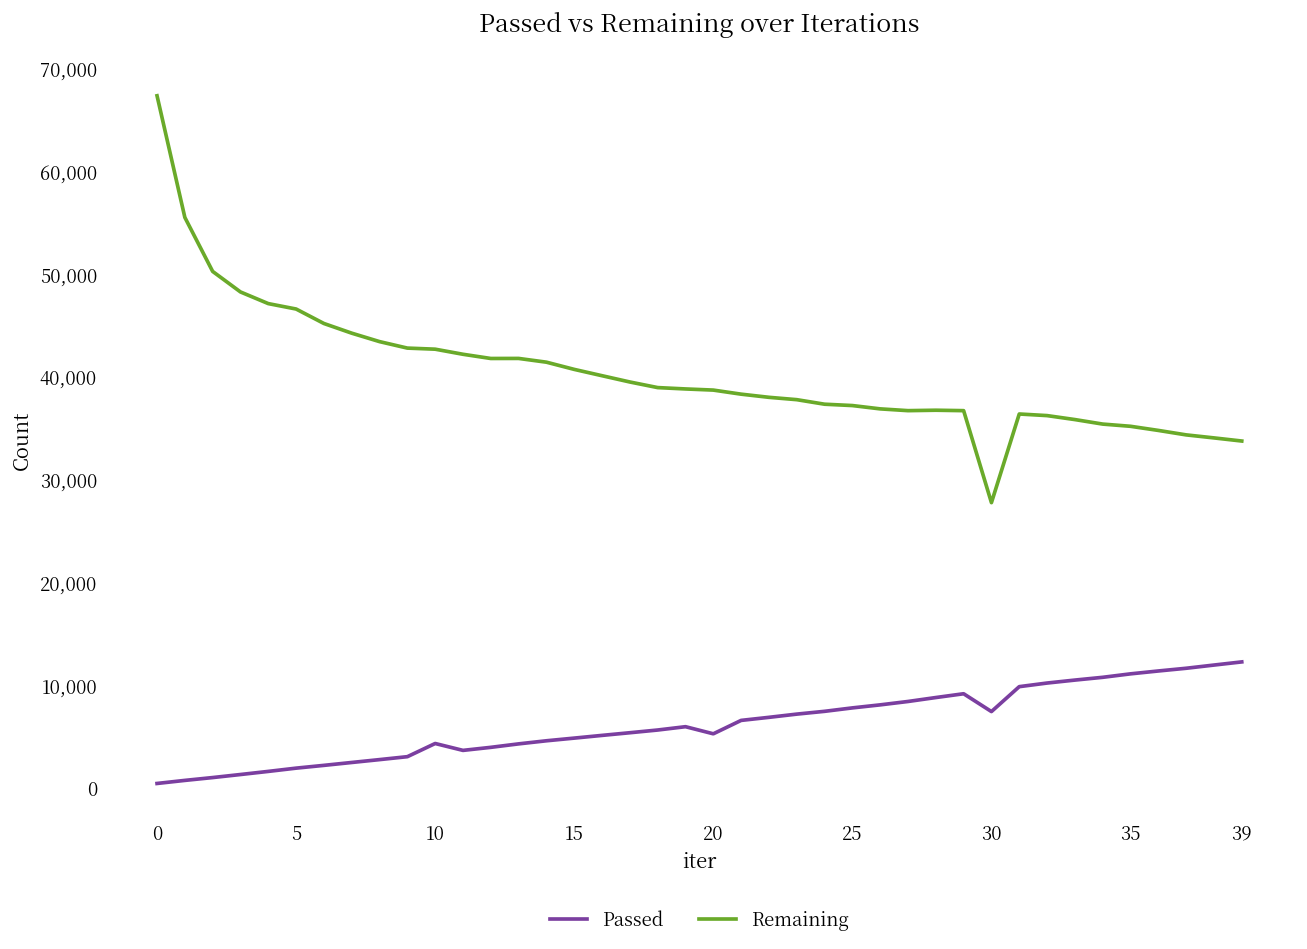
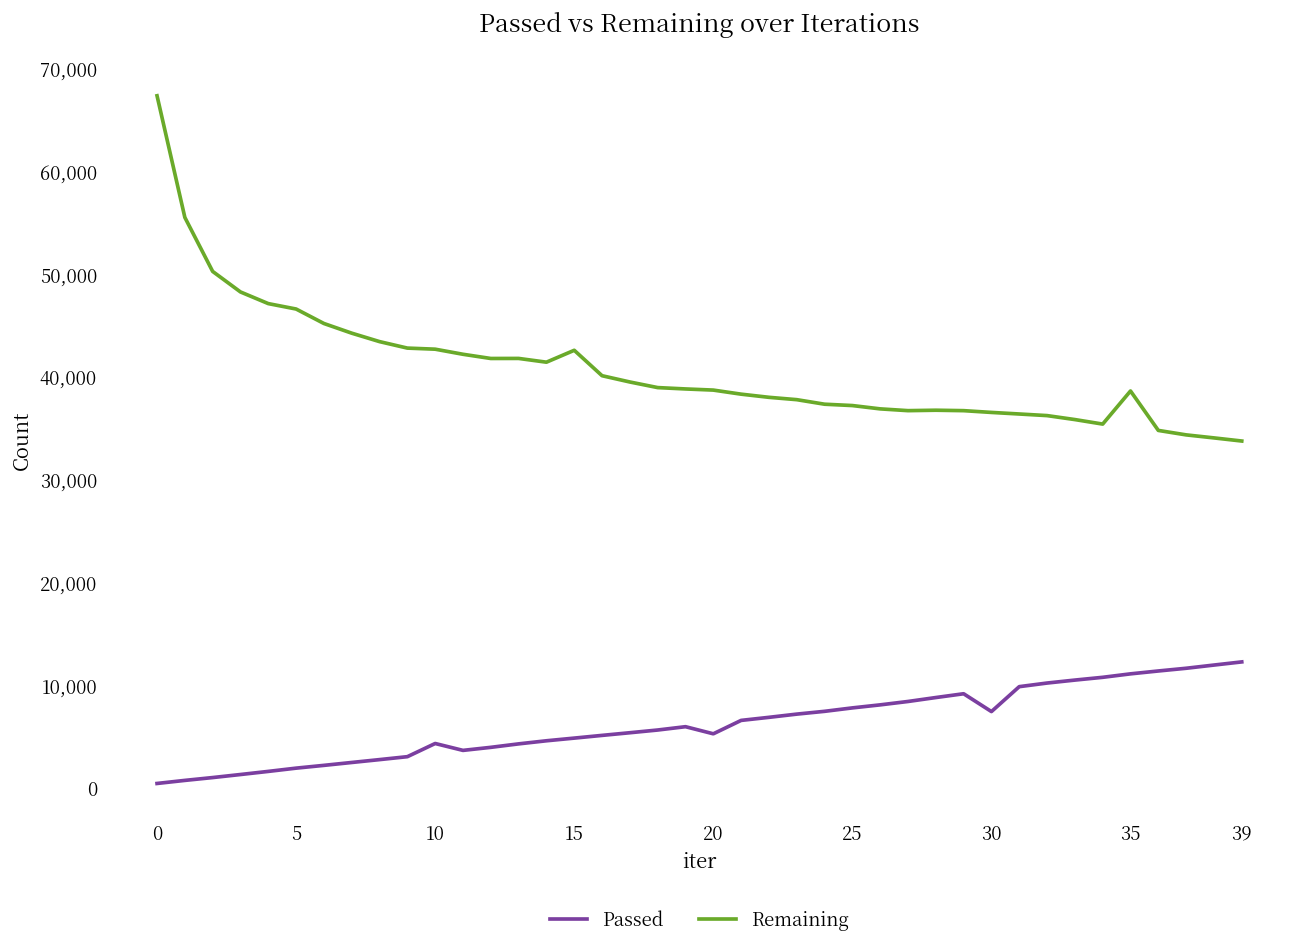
Remaining, 15: 41,000 -> 43,000
Remaining, 30: 28,000 -> 37,000
Remaining, 35: 35,000 -> 39,000
